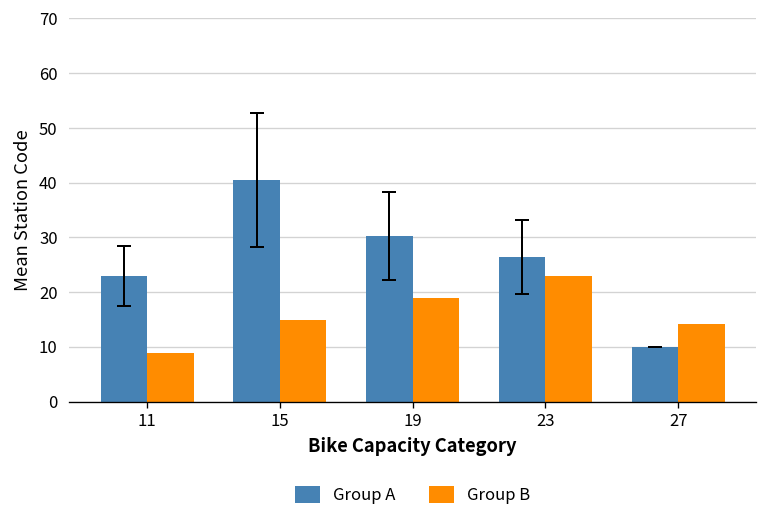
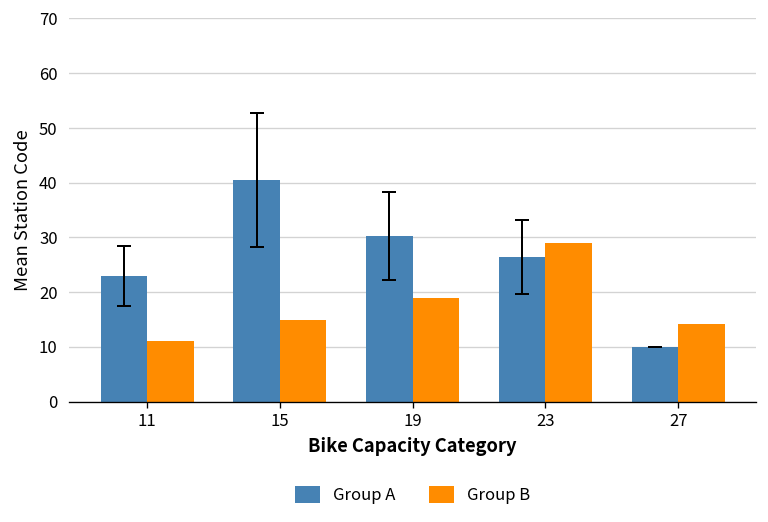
Group B, 11: 9 -> 11
Group B, 23: 23 -> 29
